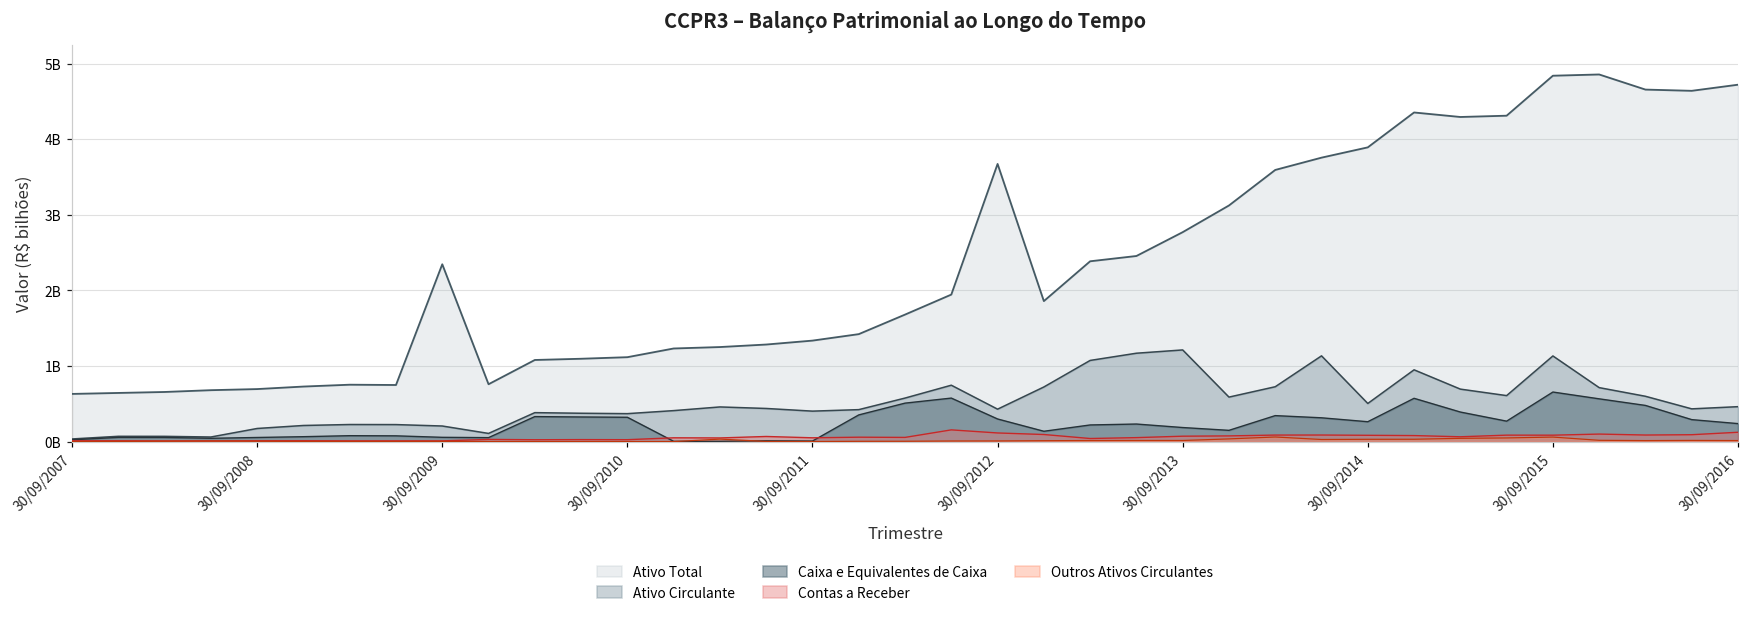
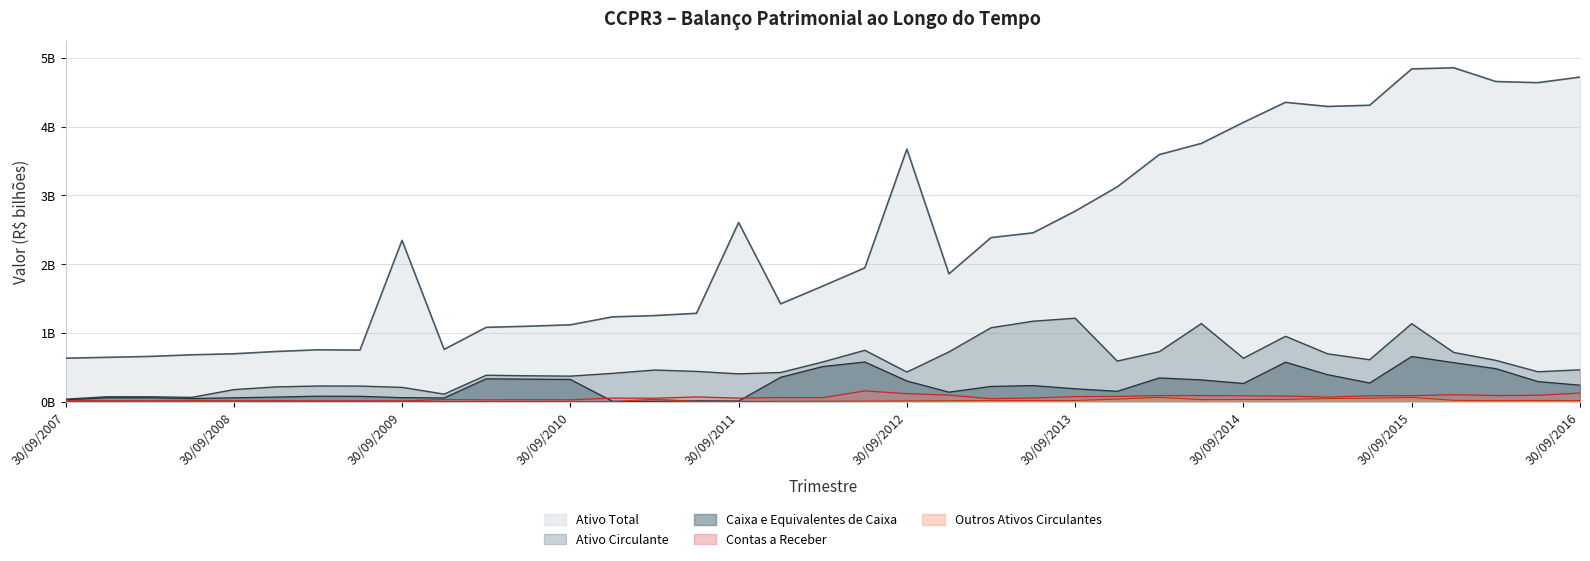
Ativo Total, 30/09/2011: 1300000000 -> 2600000000
Ativo Total, 30/09/2014: 3900000000 -> 4100000000
Ativo Circulante, 30/09/2014: 500000000 -> 600000000
